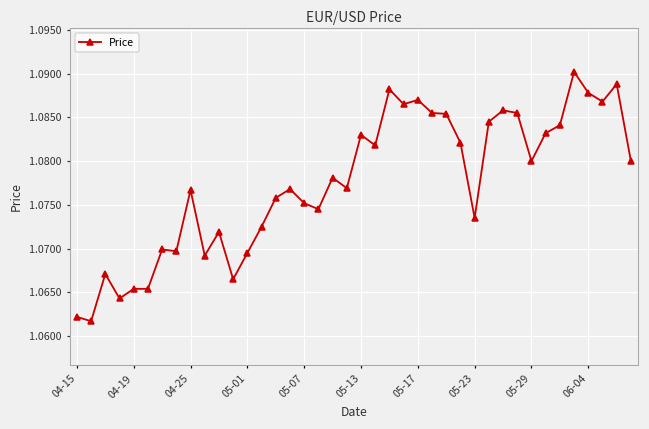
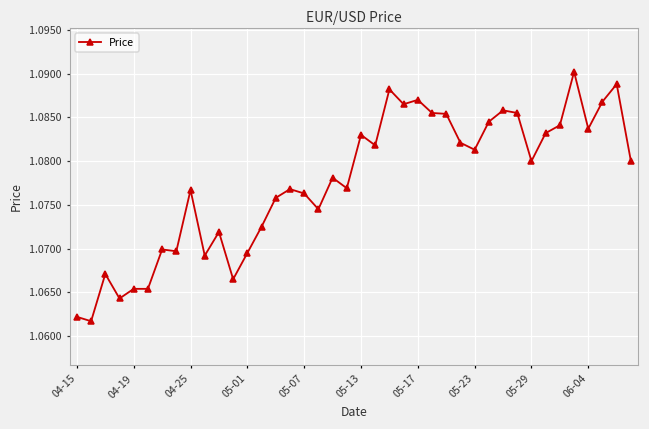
05-07: 1.075 -> 1.076
05-23: 1.074 -> 1.081
06-04: 1.088 -> 1.084
